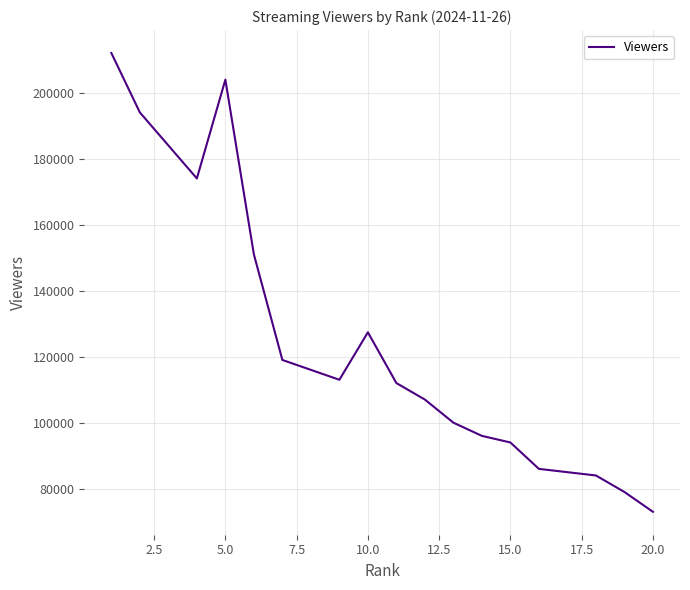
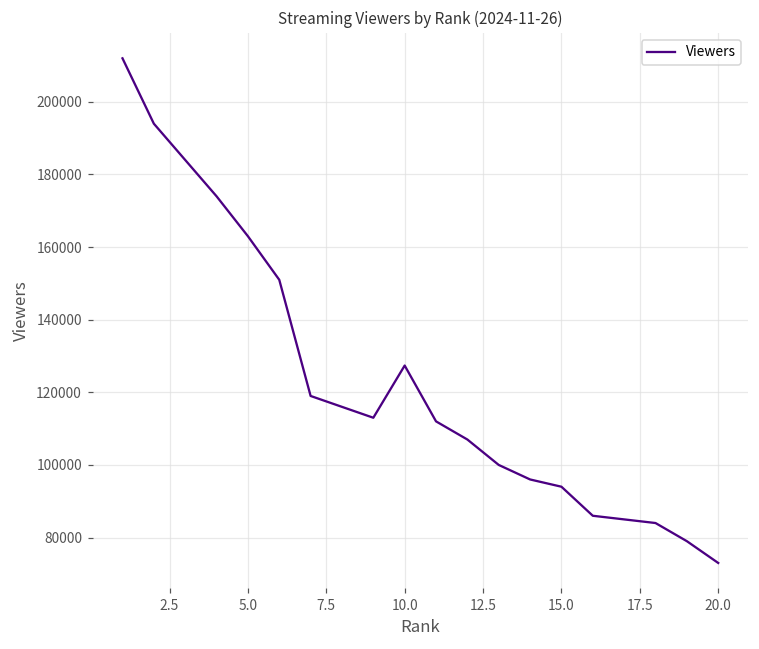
5.0: 204000 -> 163000
